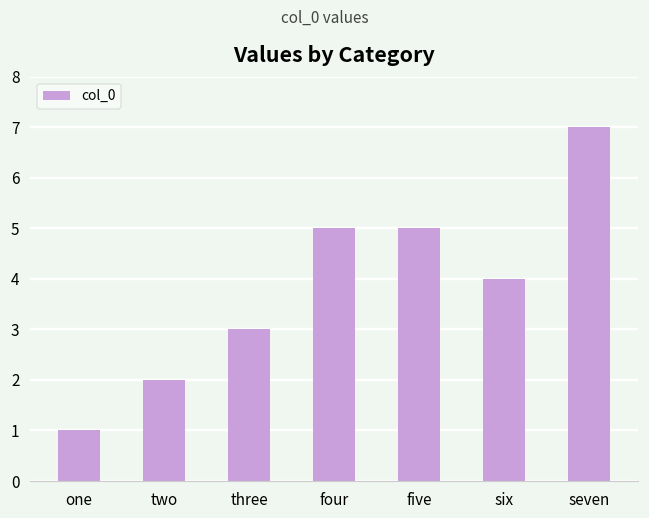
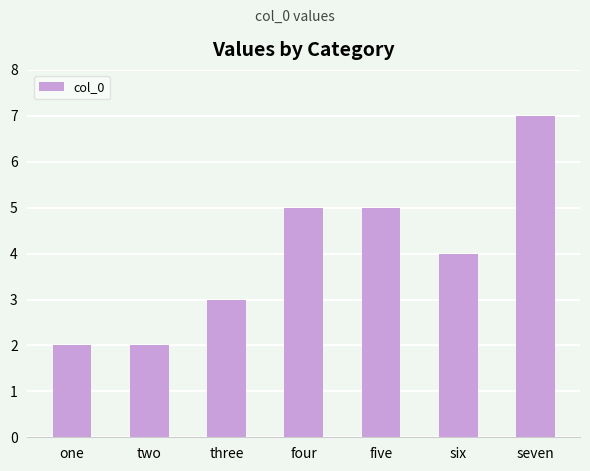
one: 1 -> 2
